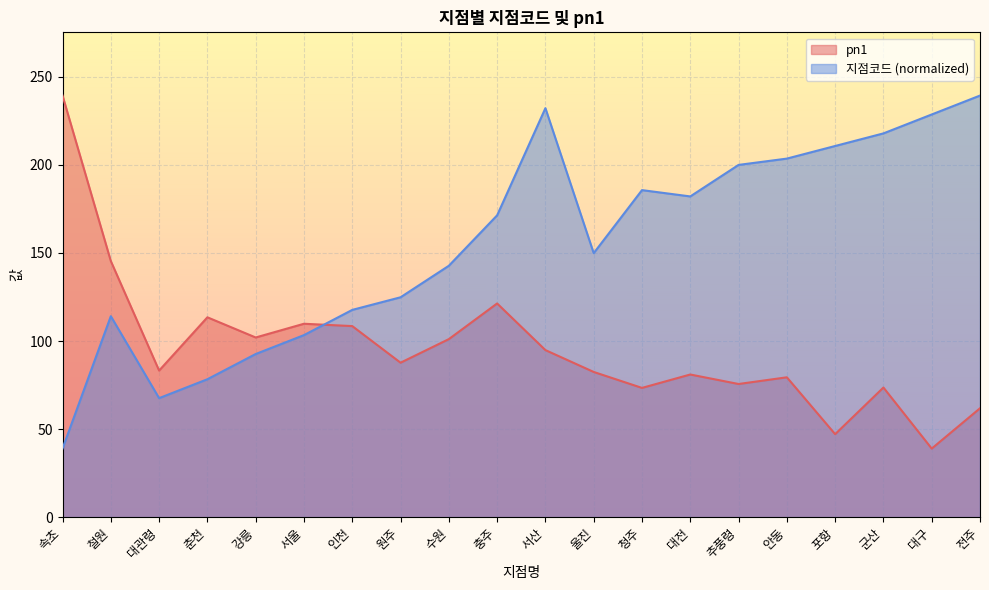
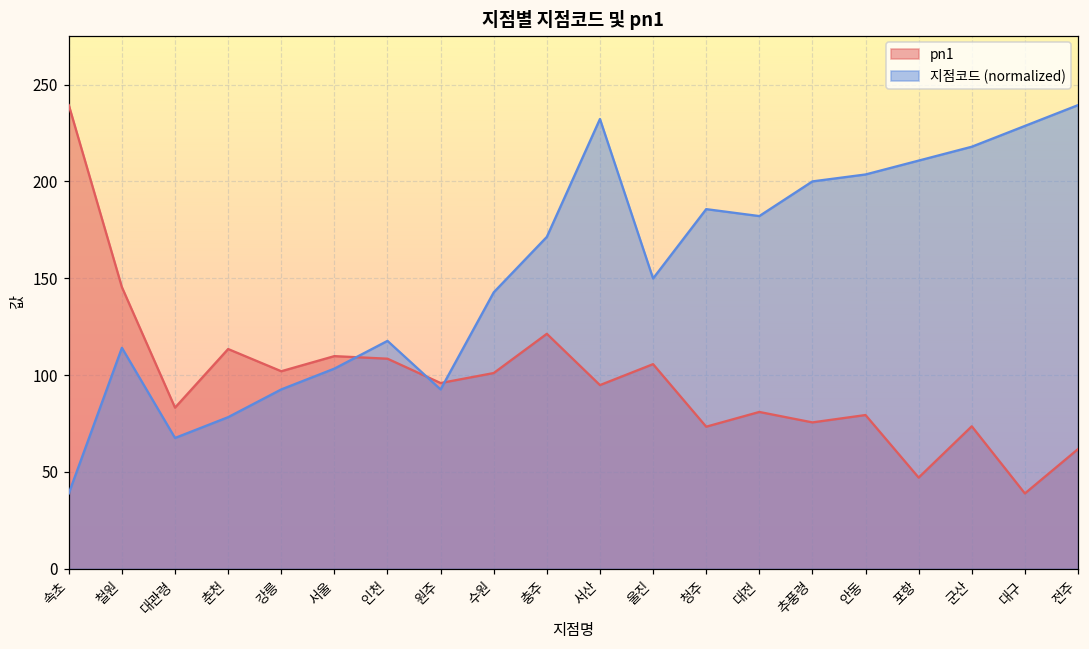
pn1, 원주: 88 -> 96
지점코드 (normalized), 원주: 125 -> 93
pn1, 울진: 82 -> 106
